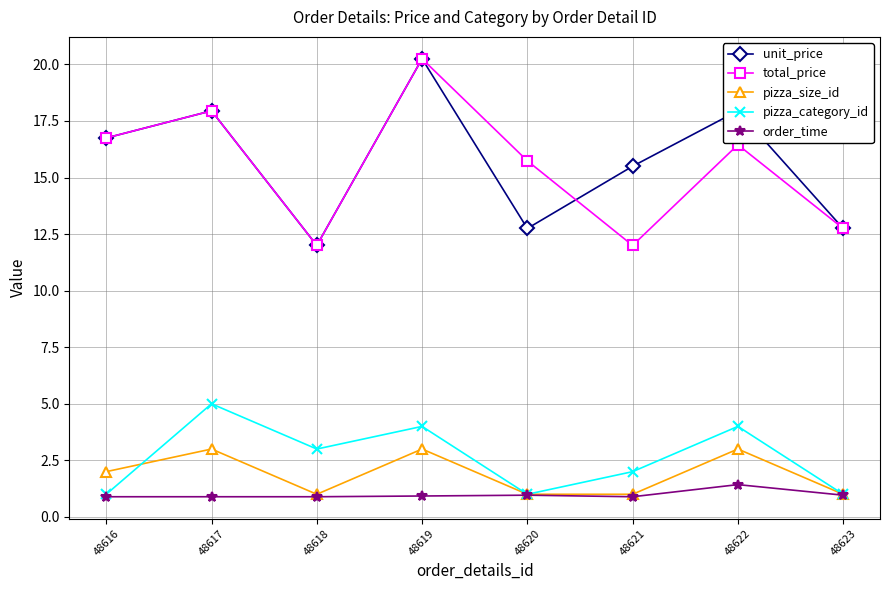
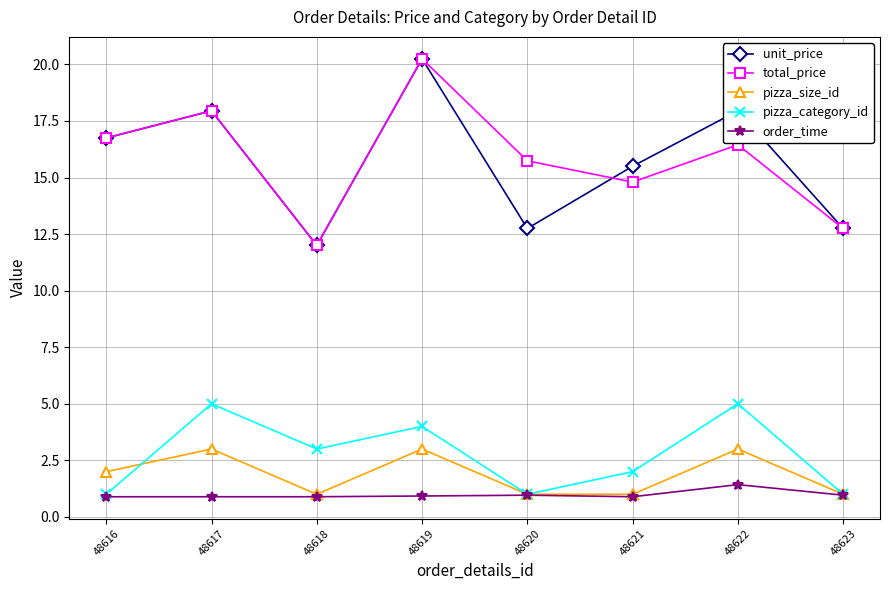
total_price, 48621: 12.0 -> 14.8
pizza_category_id, 48622: 4 -> 5
